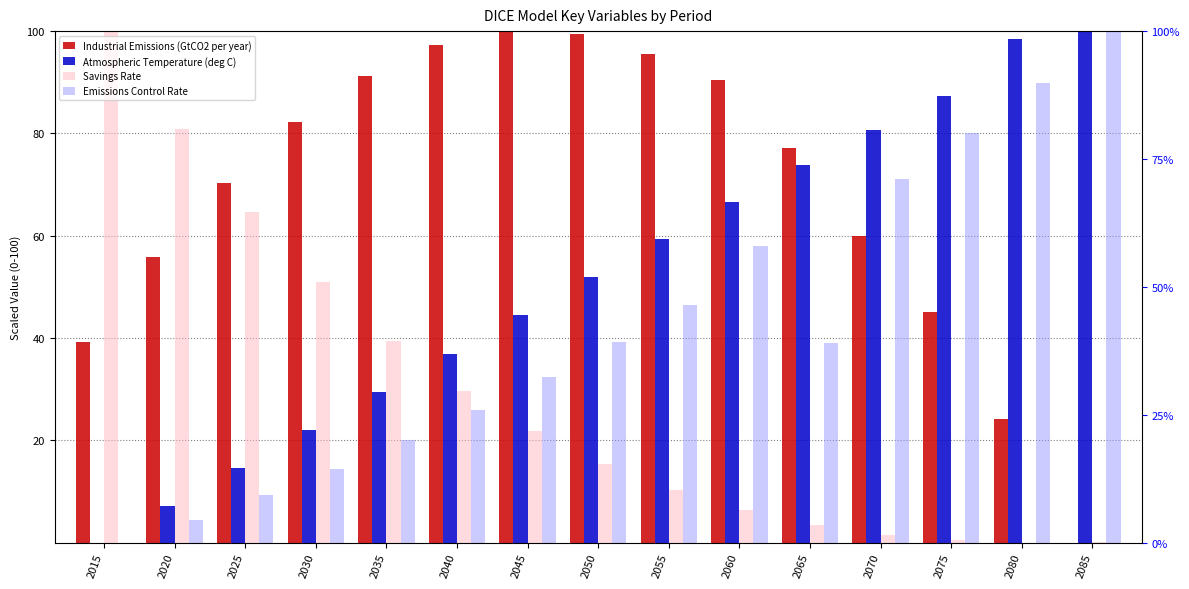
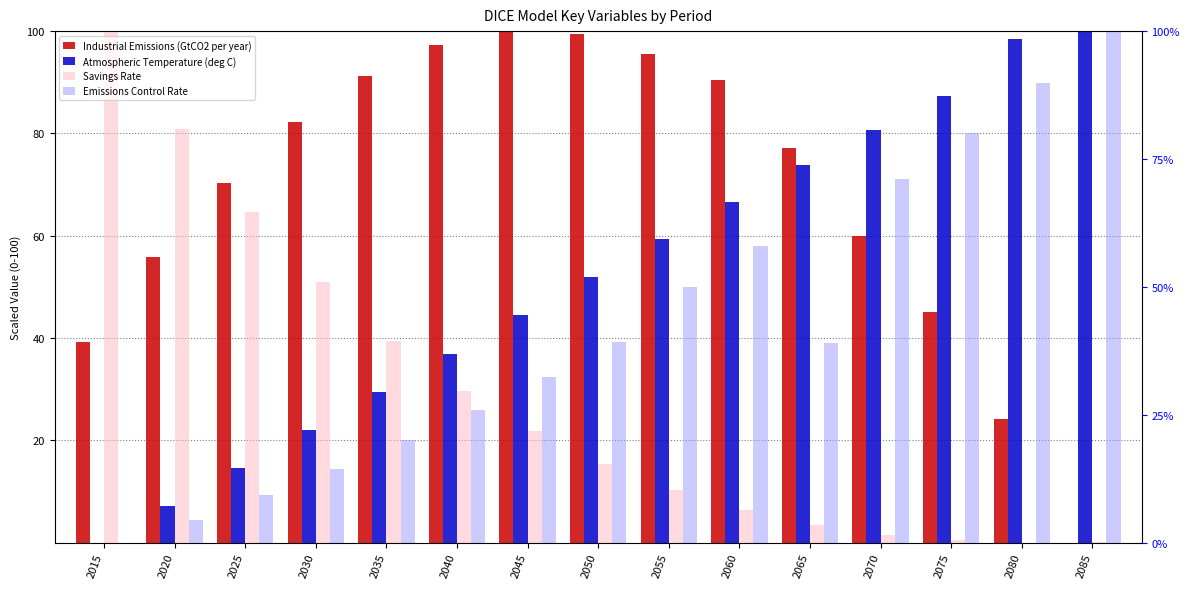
Emissions Control Rate, 2055: 46 -> 50
